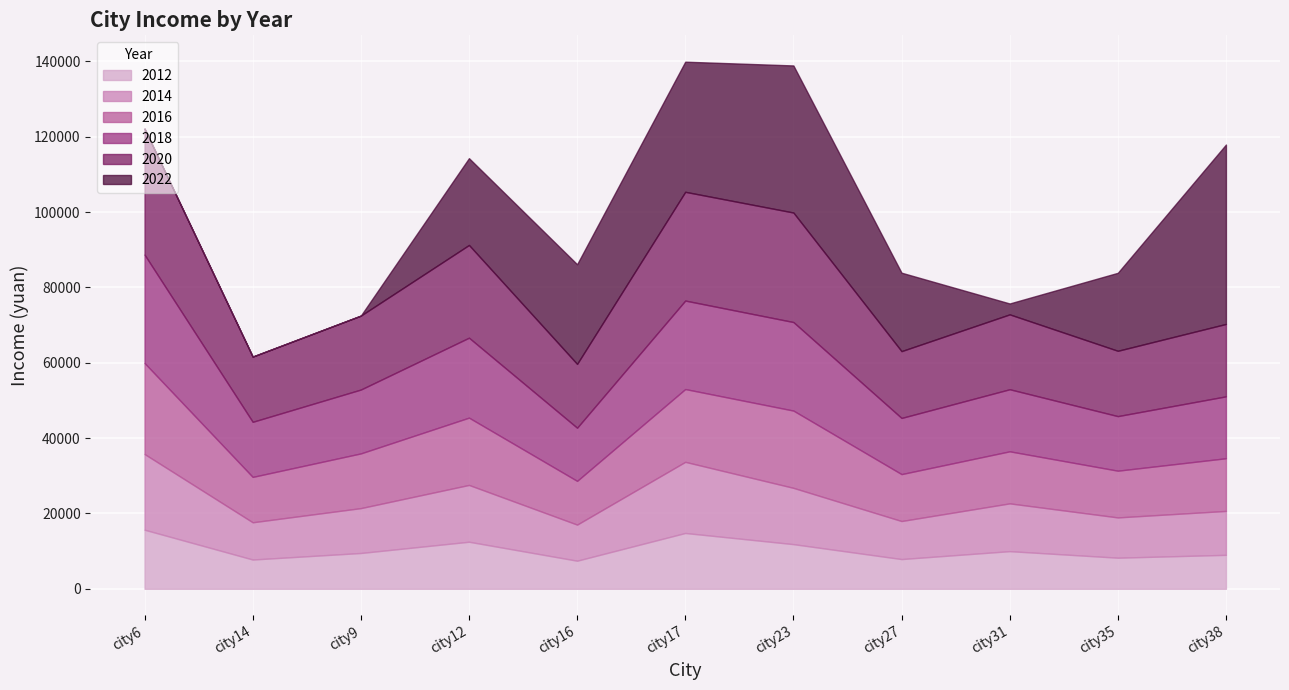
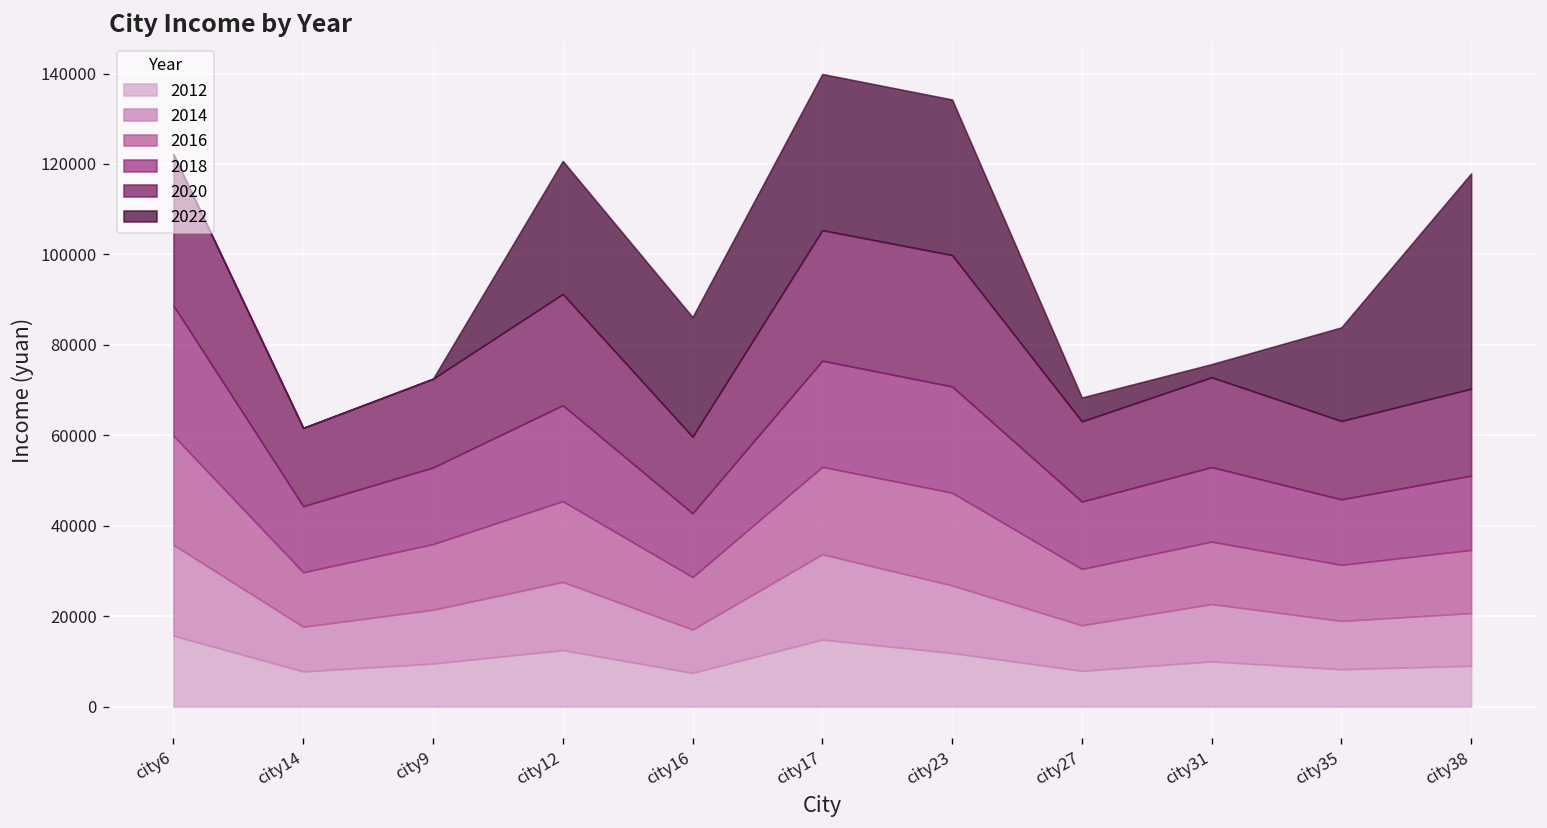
2022, city12: 23000 -> 29000
2022, city23: 39000 -> 34000
2022, city27: 21000 -> 5000
